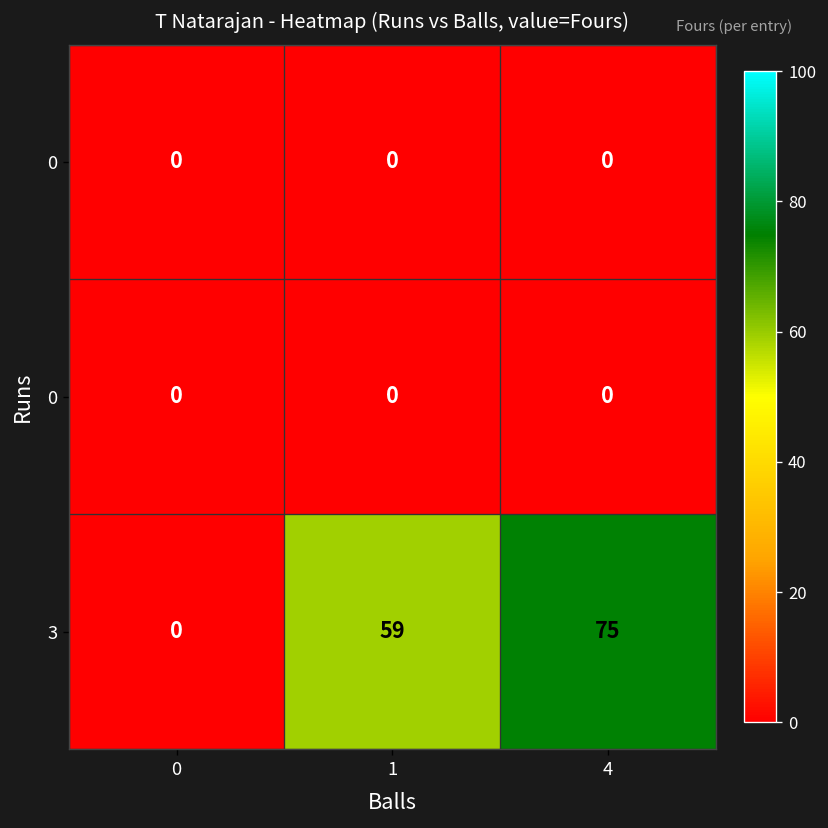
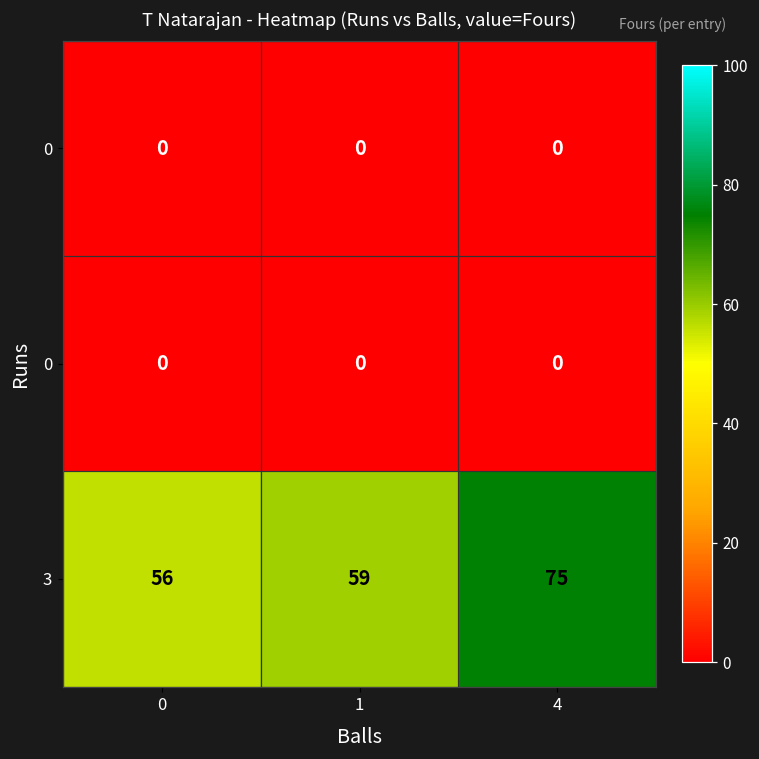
3, 0: 0 -> 56
